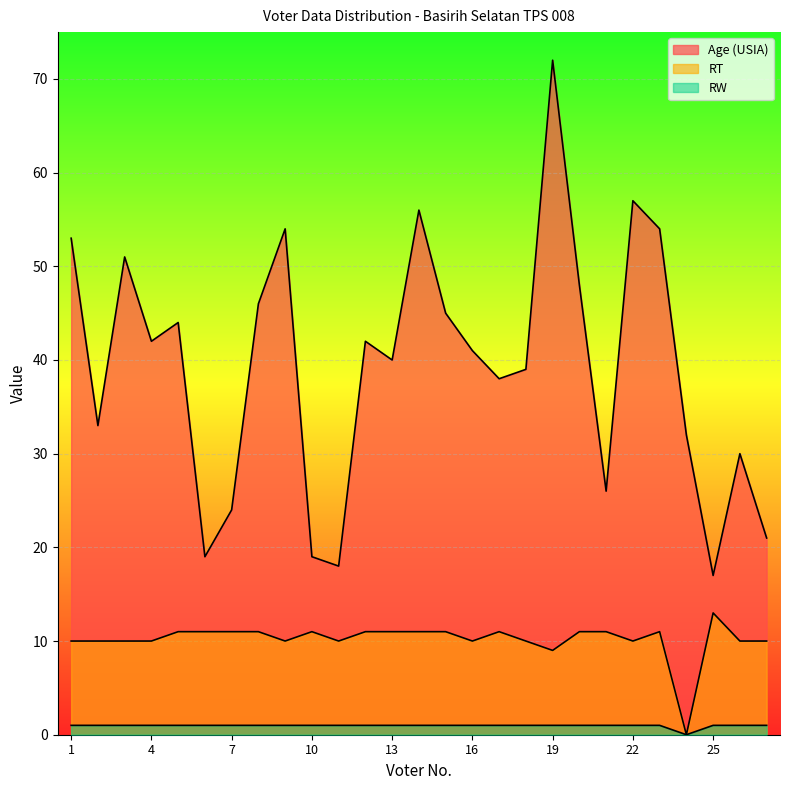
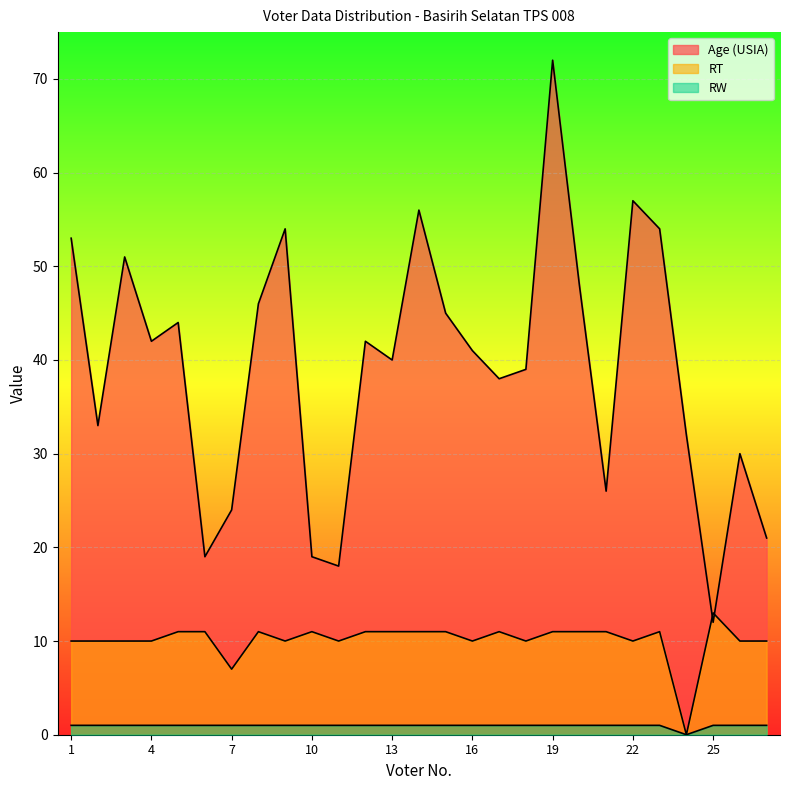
RT, 7: 11 -> 7
RT, 19: 9 -> 11
Age (USIA), 25: 17 -> 12
